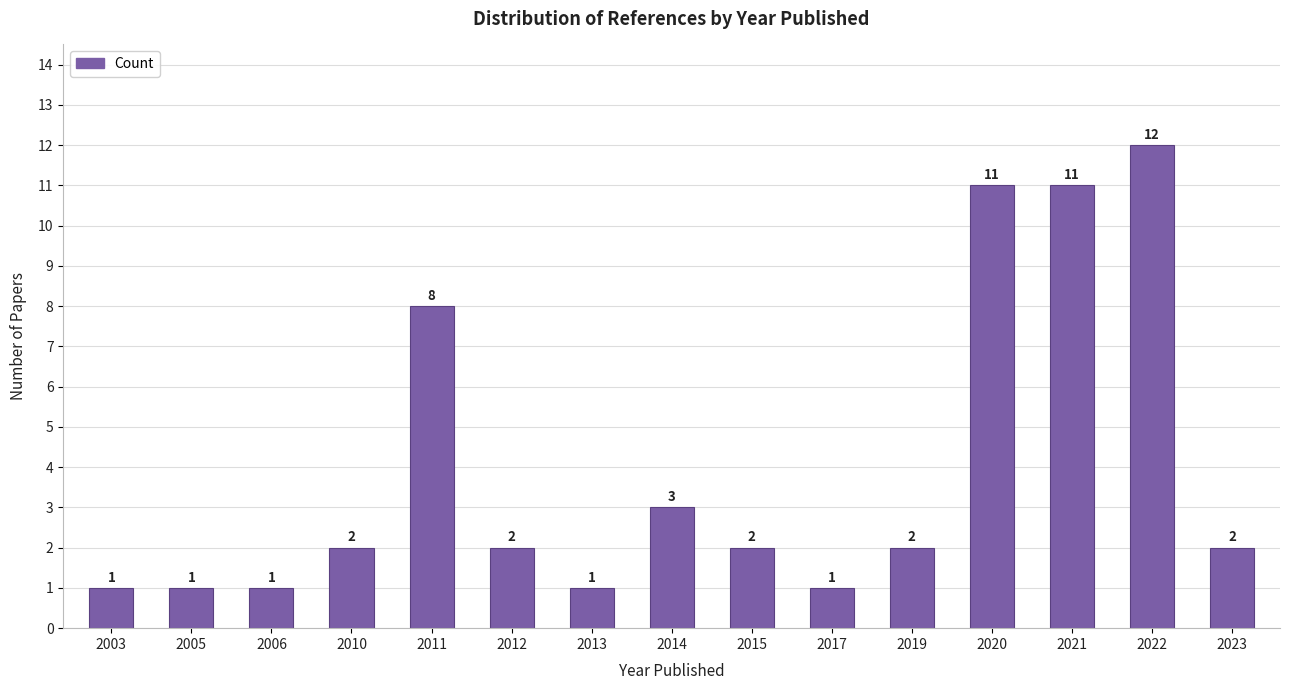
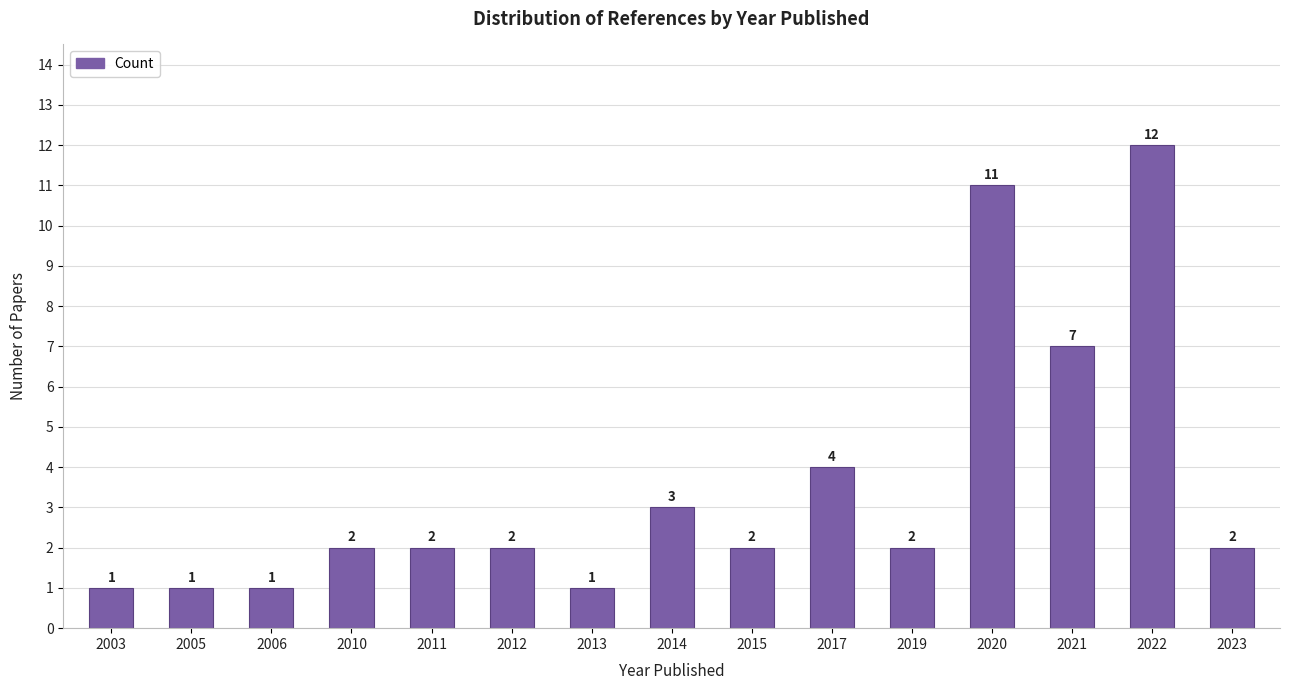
2011: 8 -> 2
2017: 1 -> 4
2021: 11 -> 7
